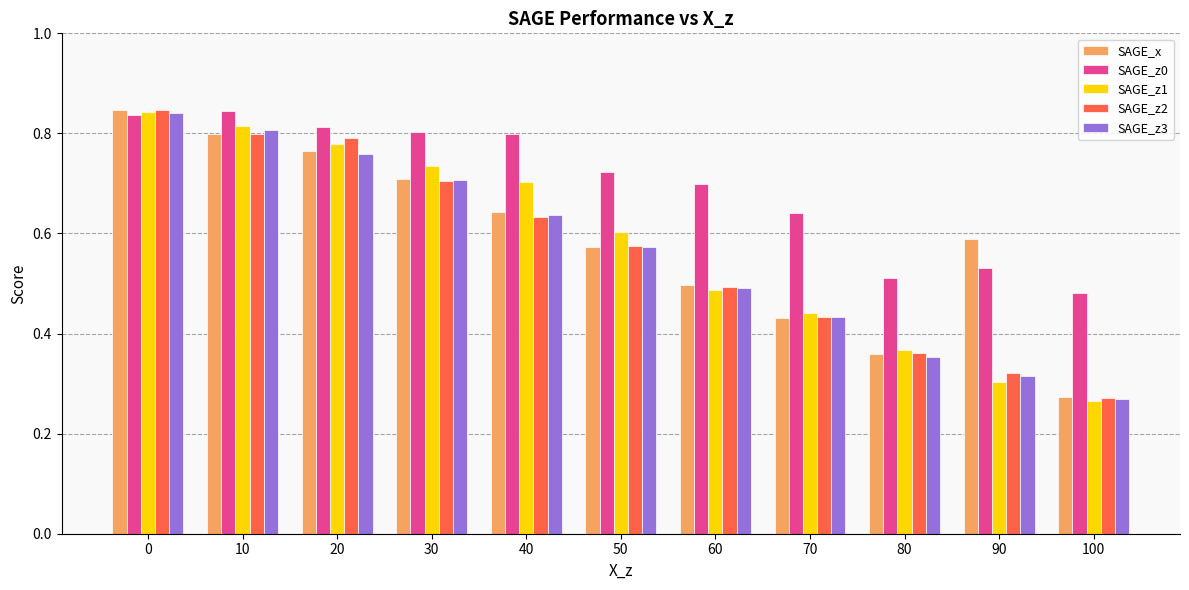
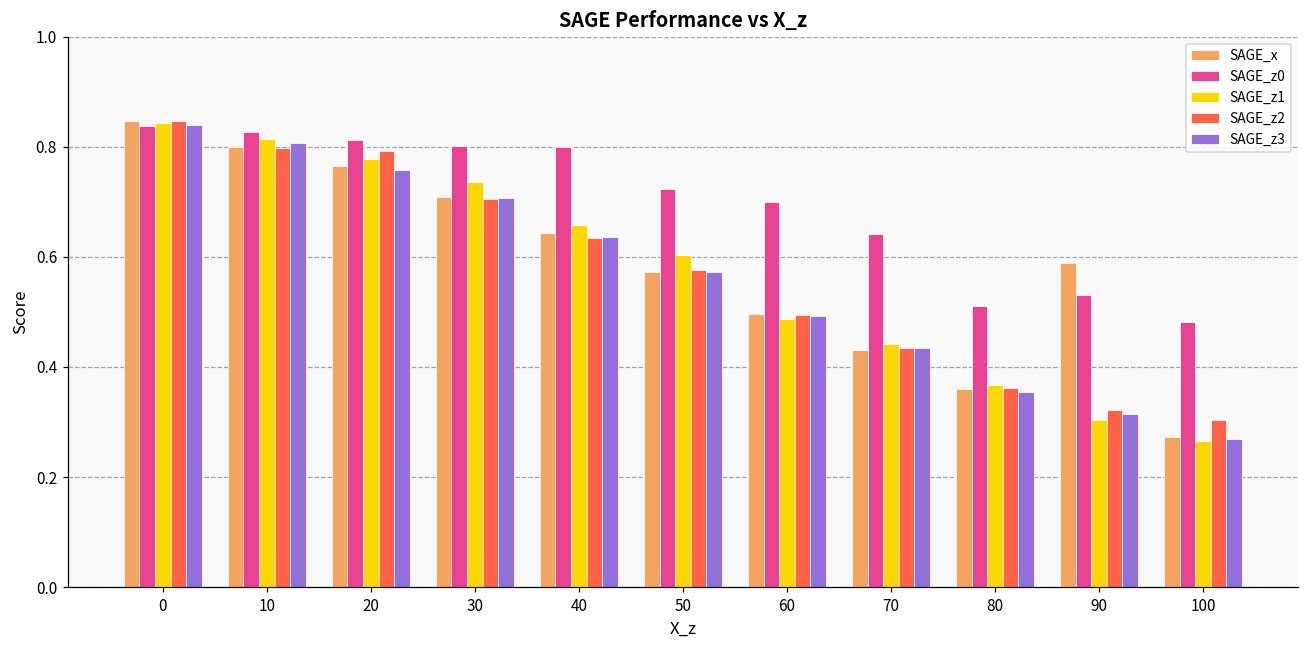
SAGE_z0, 10: 0.85 -> 0.83
SAGE_z1, 40: 0.70 -> 0.66
SAGE_z2, 100: 0.27 -> 0.30
